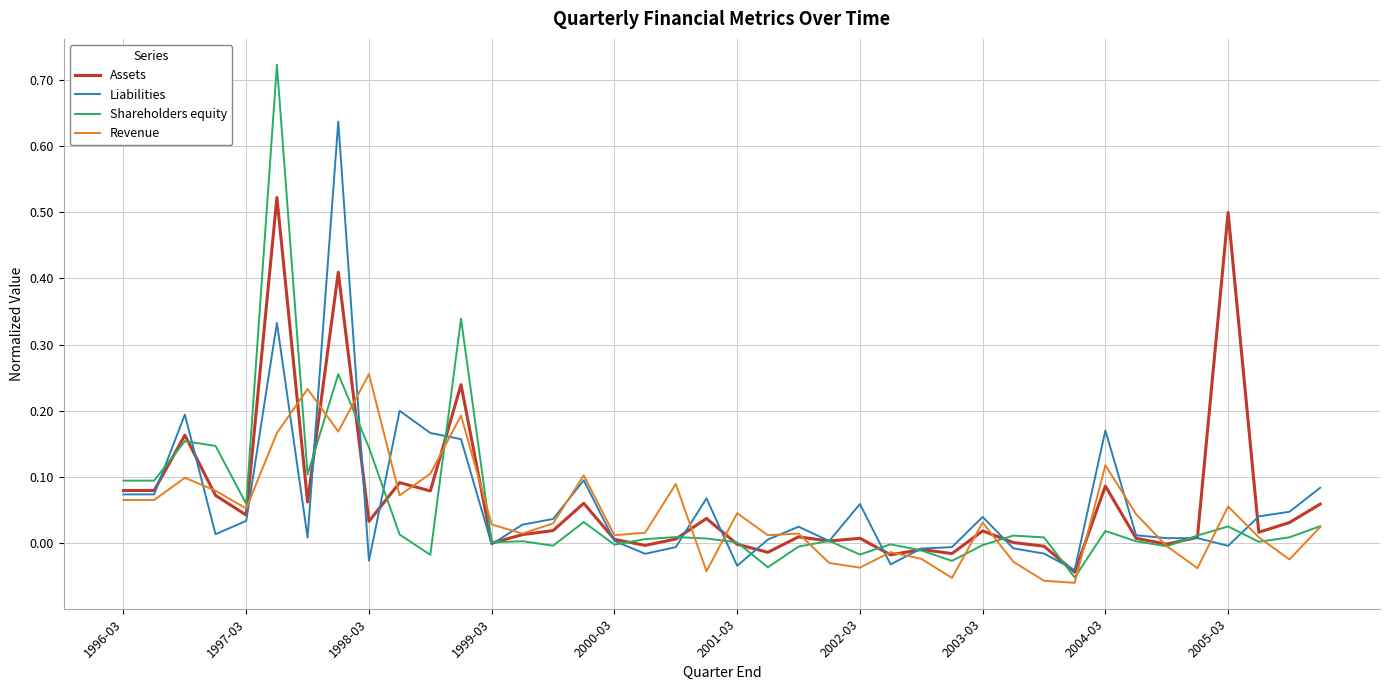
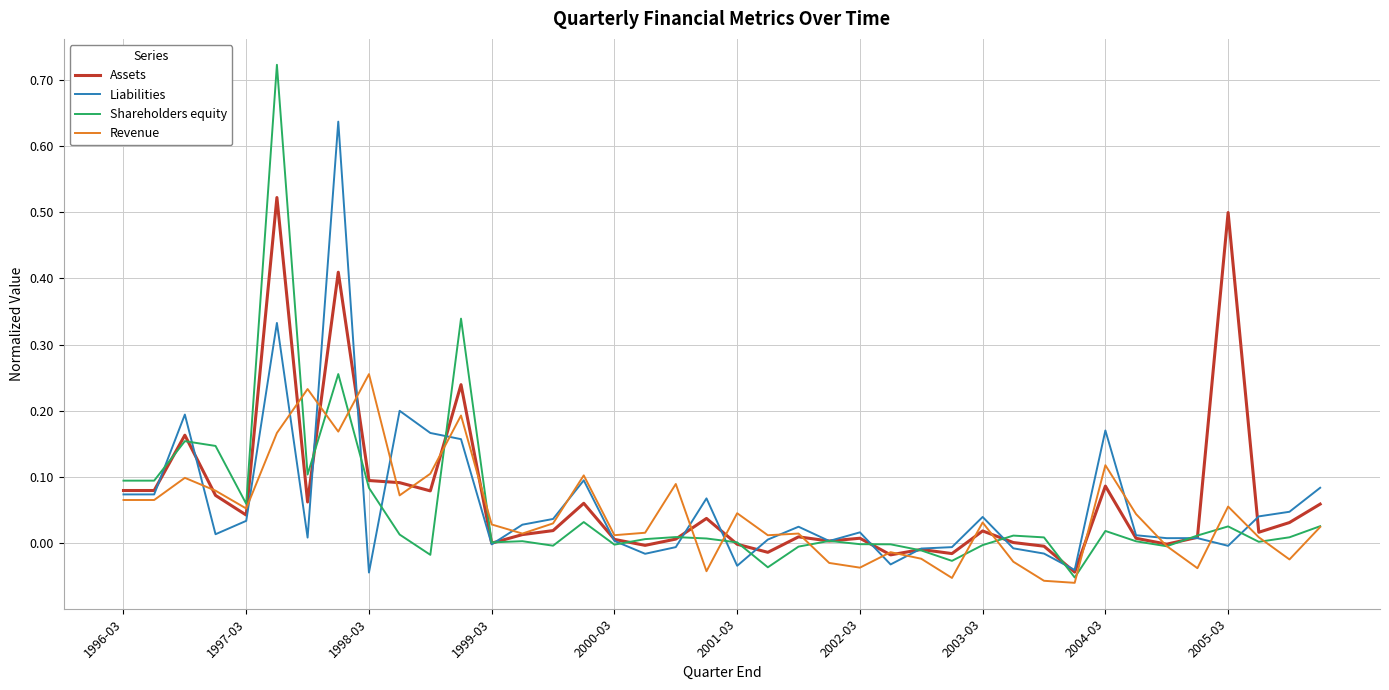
Assets, 1998-03: 0.03 -> 0.09
Liabilities, 1998-03: -0.03 -> -0.04
Shareholders equity, 1998-03: 0.14 -> 0.08
Liabilities, 2002-03: 0.06 -> 0.02
Shareholders equity, 2002-03: -0.02 -> 0.00
